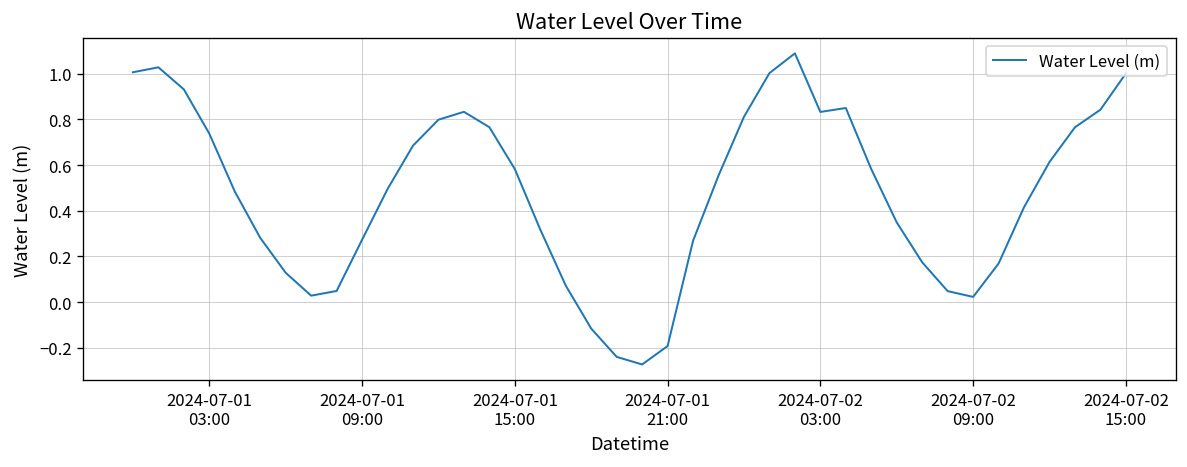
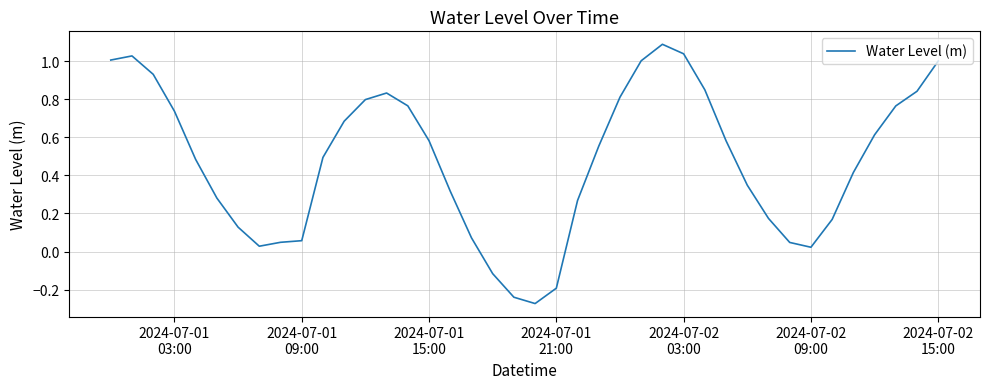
2024-07-01 09:00: 0.27 -> 0.06
2024-07-02 03:00: 0.83 -> 1.04
